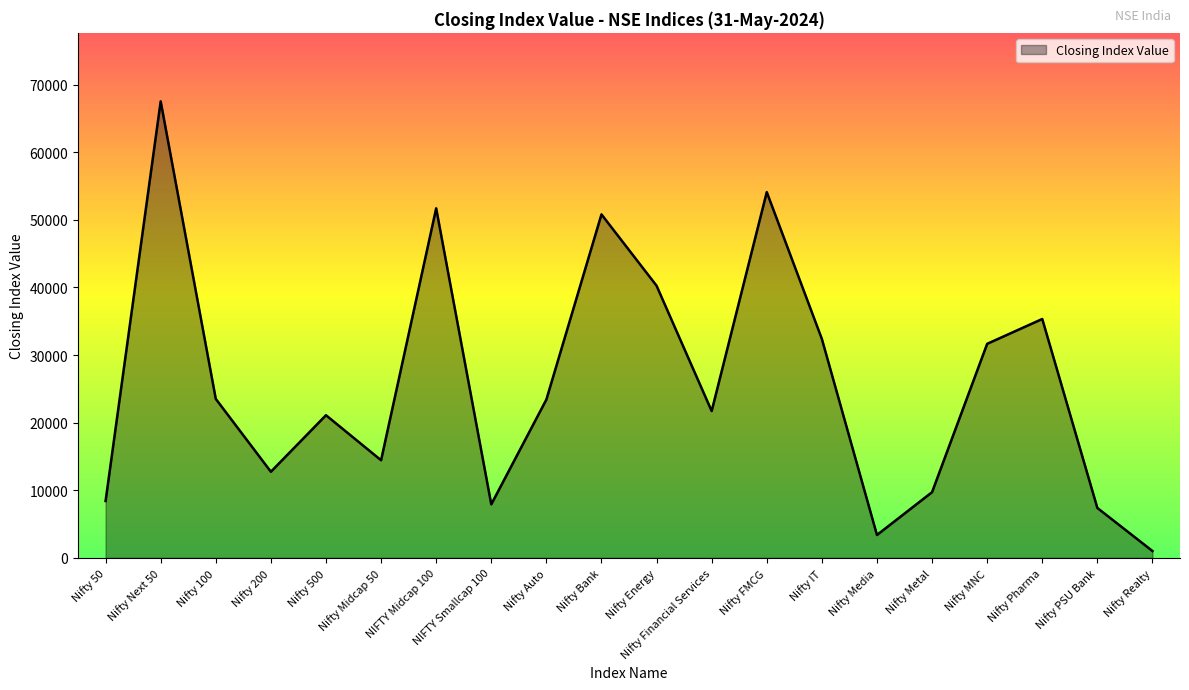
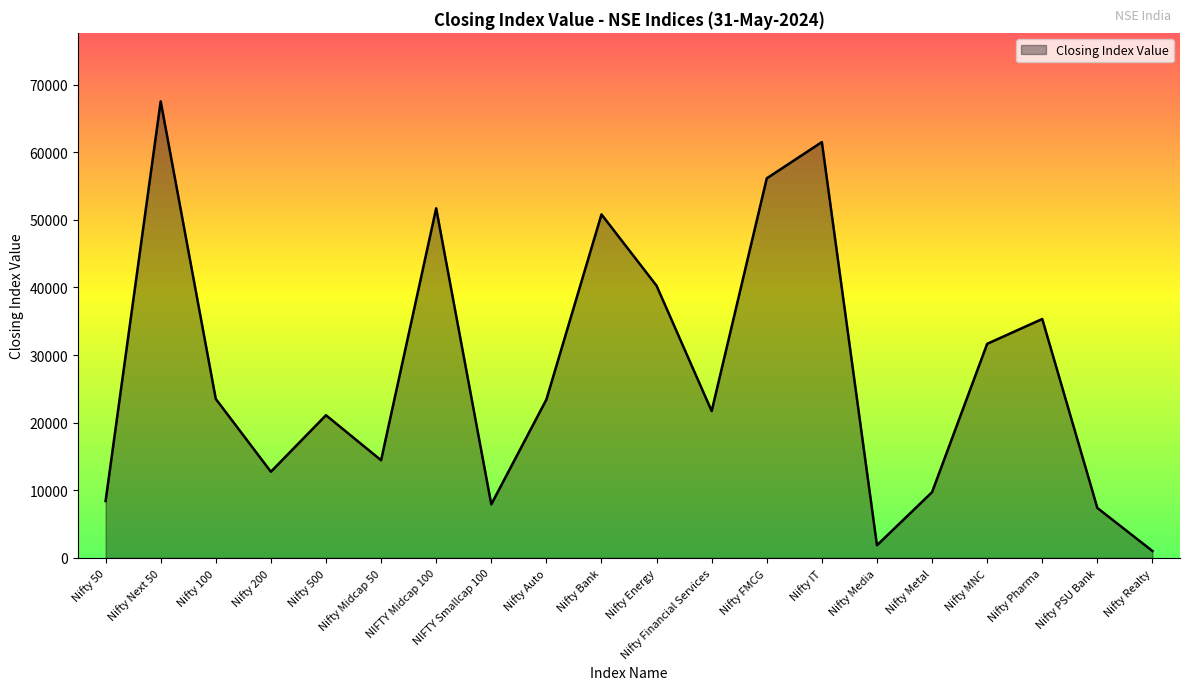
Nifty FMCG: 54000 -> 56000
Nifty IT: 32000 -> 62000
Nifty Media: 3000 -> 2000
